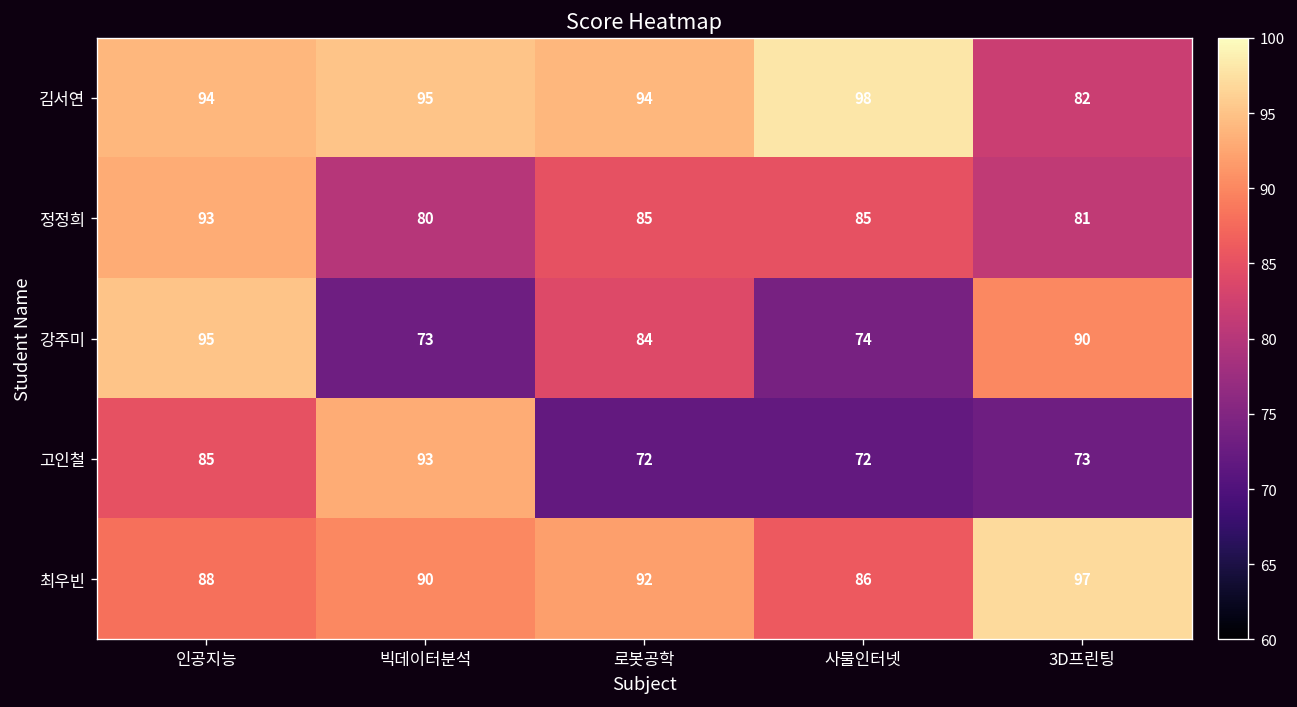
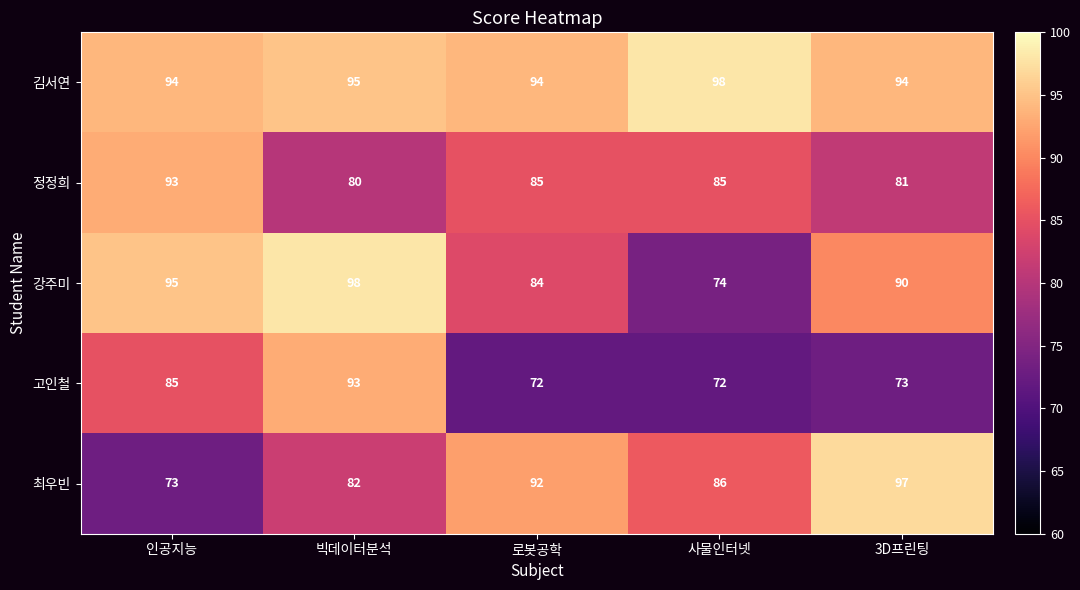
김서연, 3D프린팅: 82 -> 94
강주미, 빅데이터분석: 73 -> 98
최우빈, 인공지능: 88 -> 73
최우빈, 빅데이터분석: 90 -> 82
